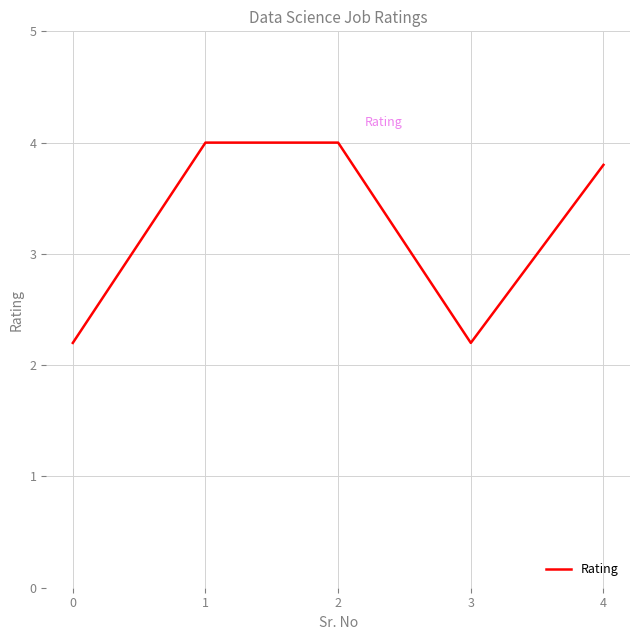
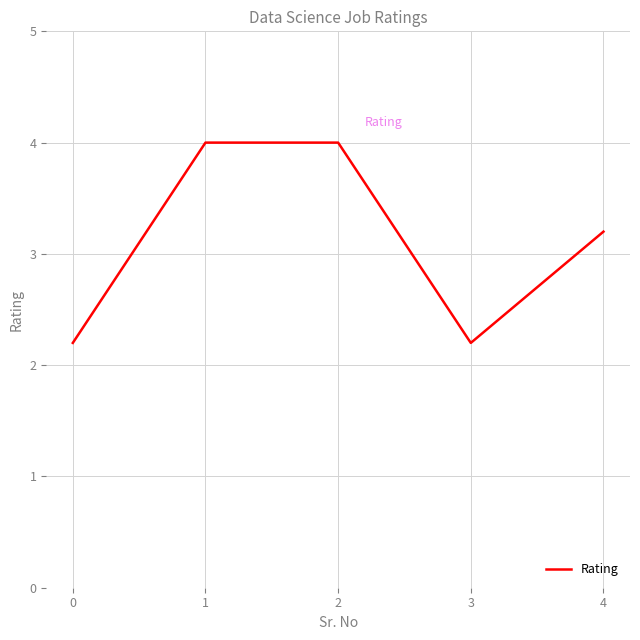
4: 3.8 -> 3.2
